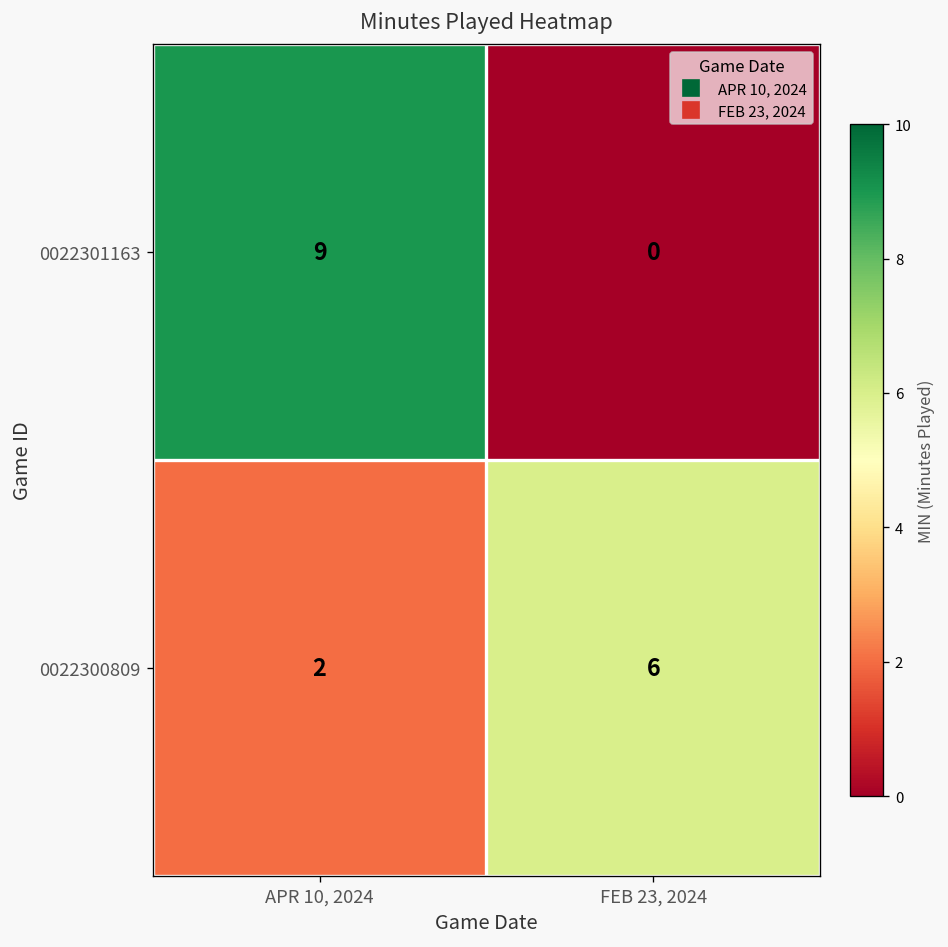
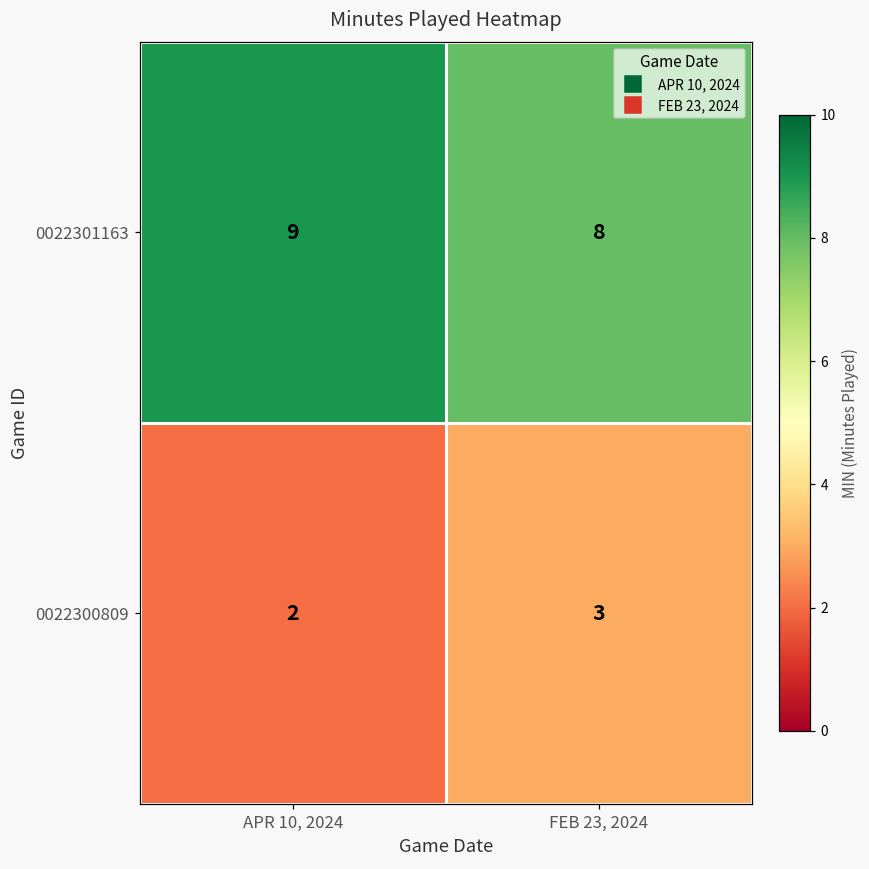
0022301163, FEB 23, 2024: 0 -> 8
0022300809, FEB 23, 2024: 6 -> 3
